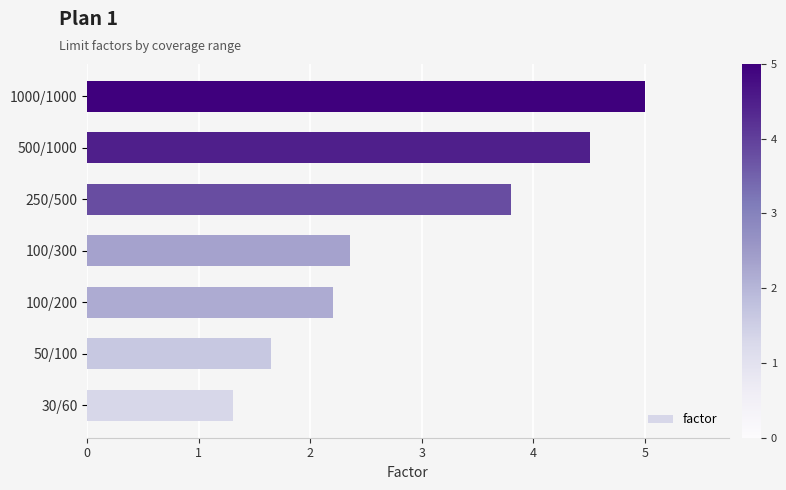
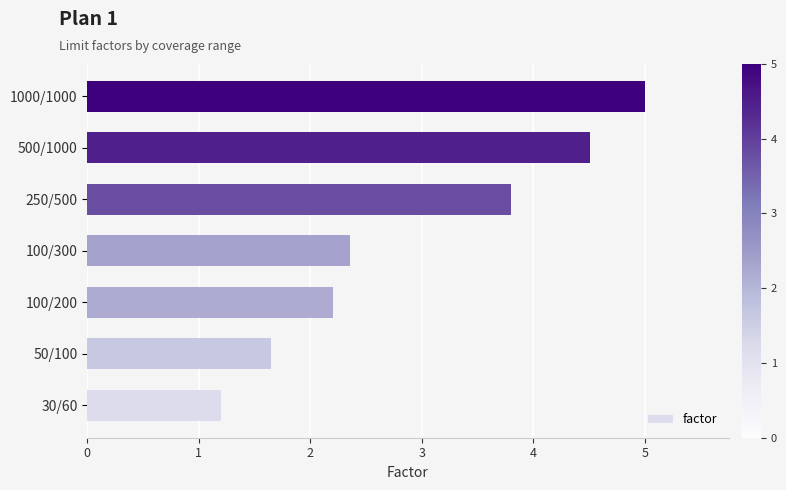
30/60: 1.31 -> 1.20
